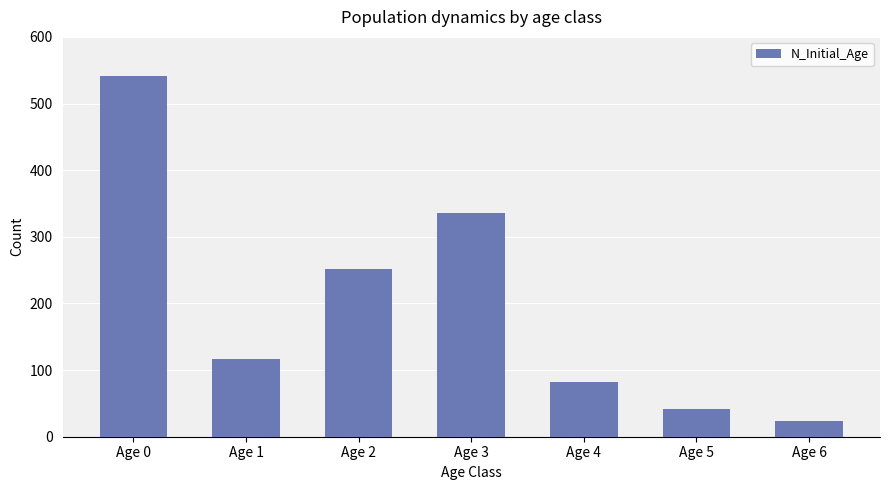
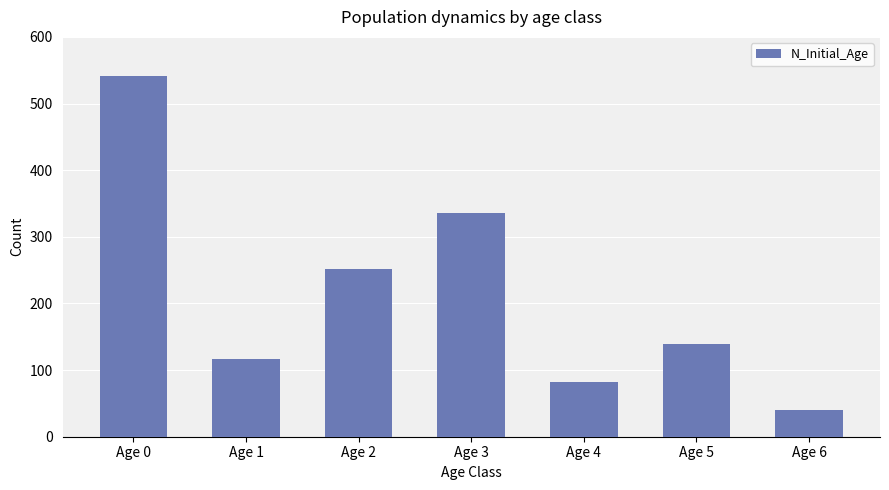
Age 5: 40 -> 140
Age 6: 20 -> 40
